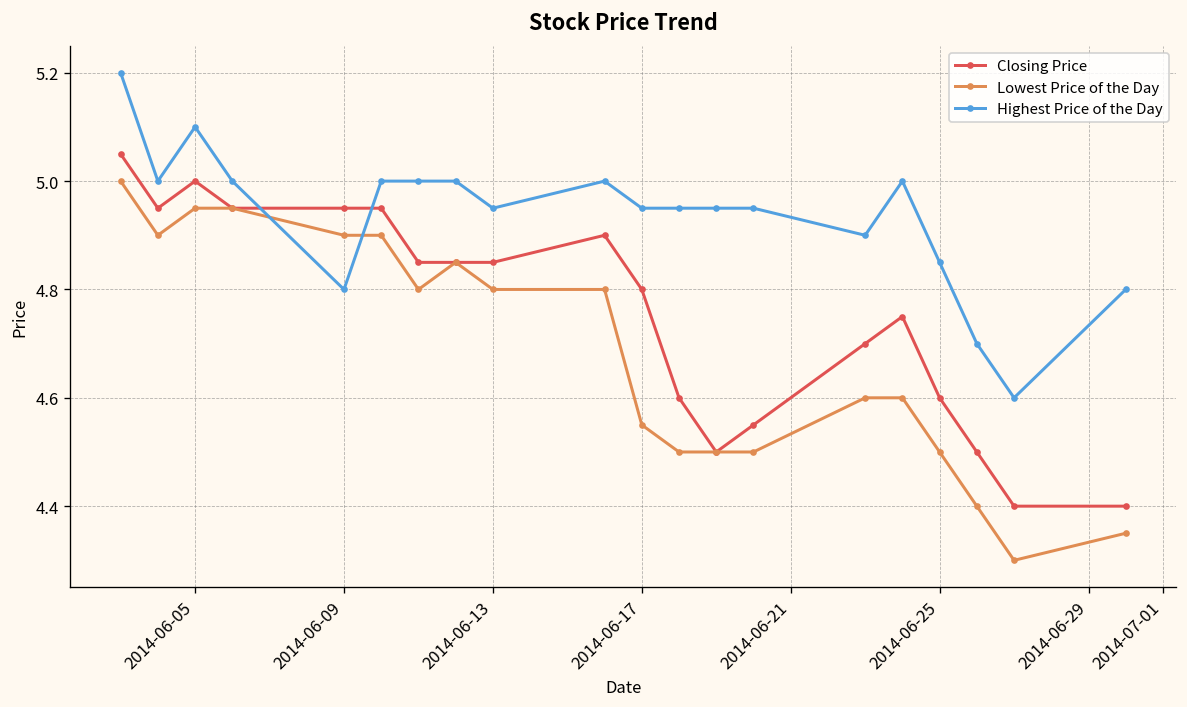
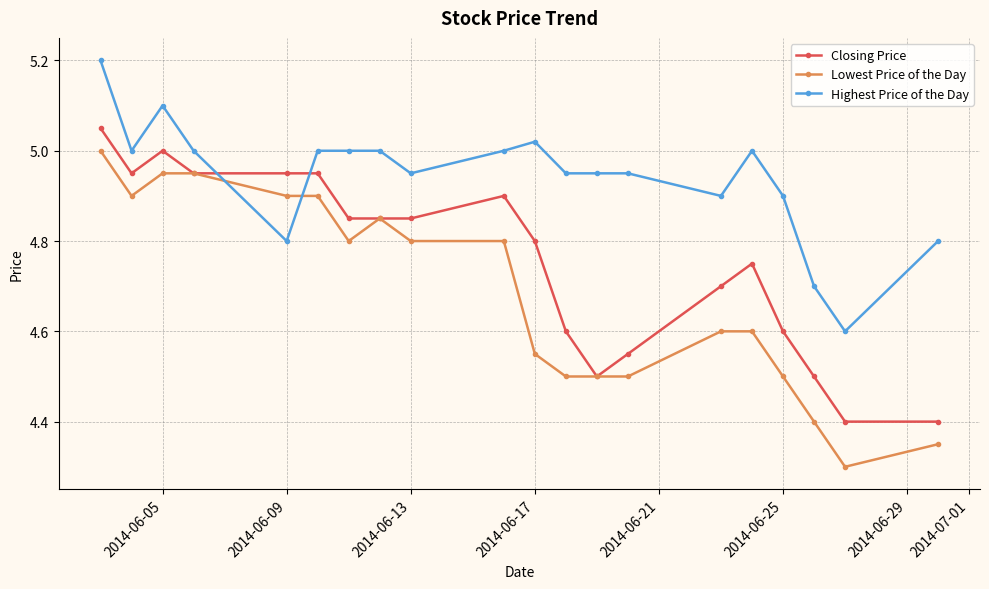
Highest Price of the Day, 2014-06-17: 4.95 -> 5.02
Highest Price of the Day, 2014-06-25: 4.85 -> 4.90
